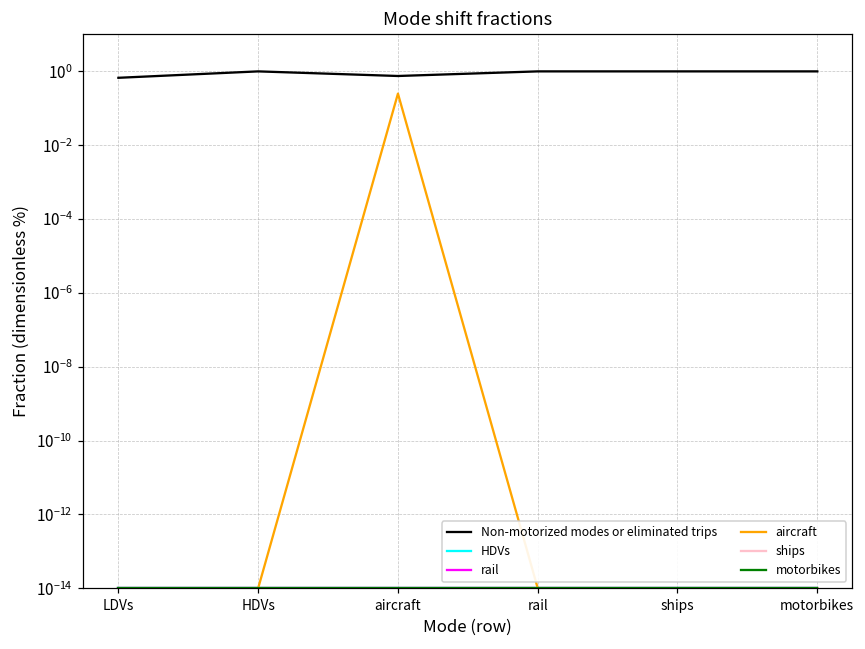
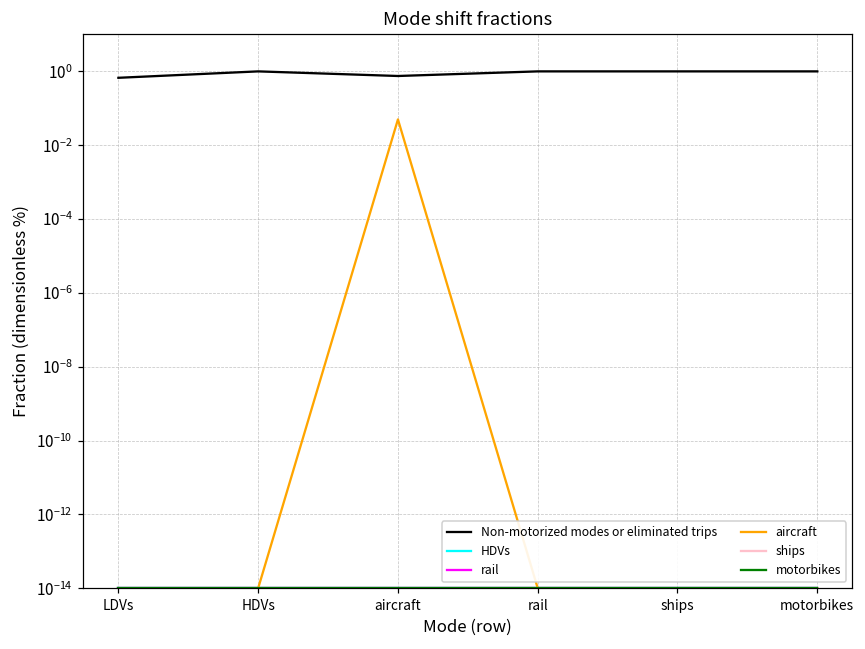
aircraft, aircraft: 0.3 -> 0.05
